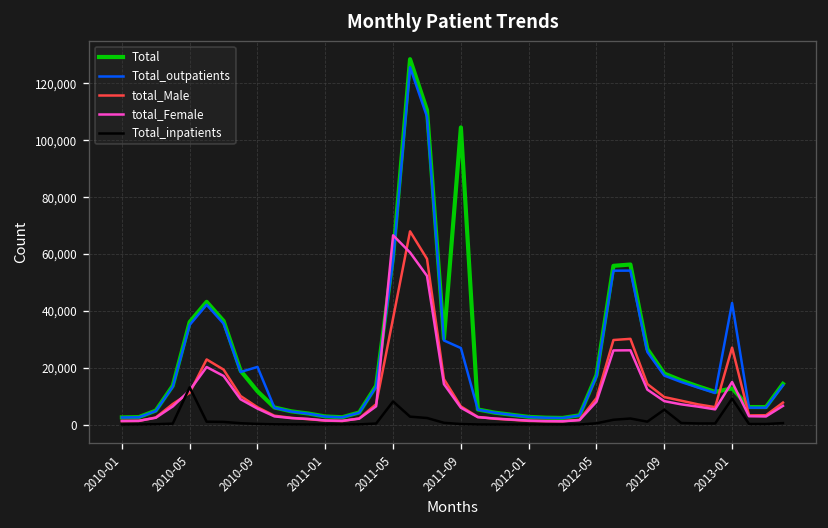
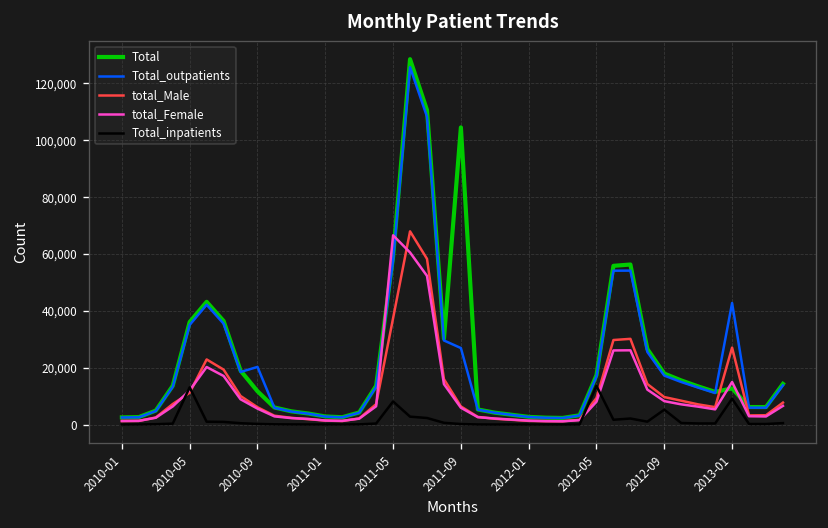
Total_inpatients, 2012-05: 0 -> 14,000
